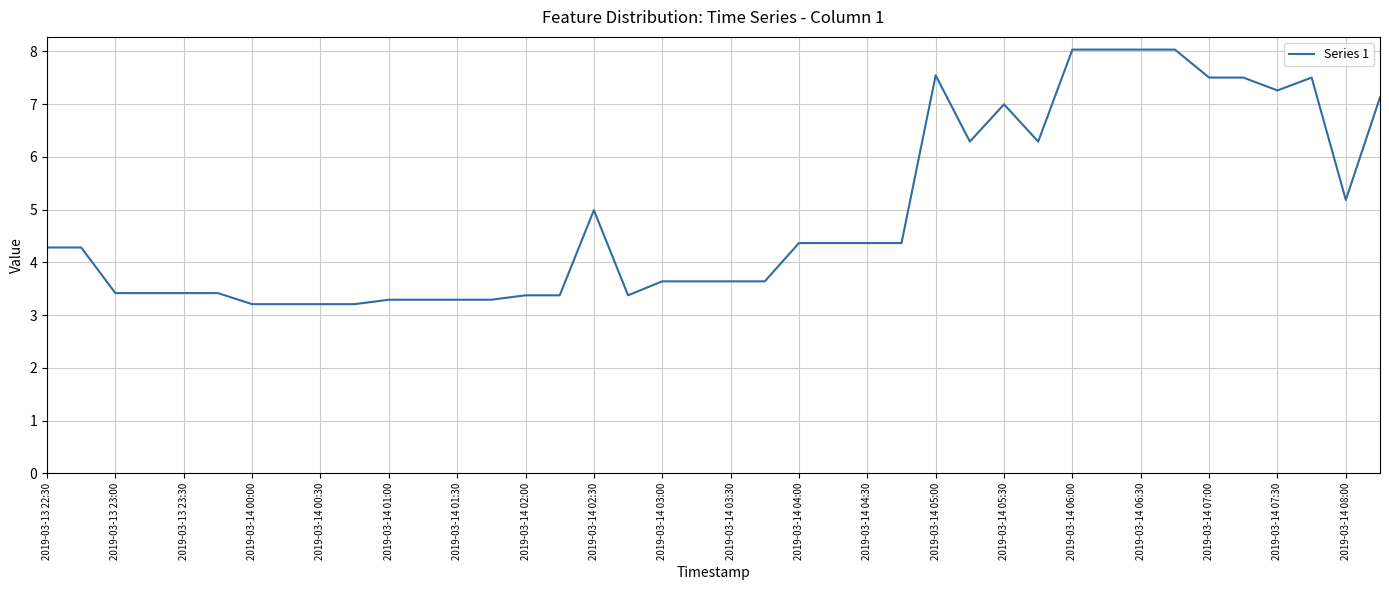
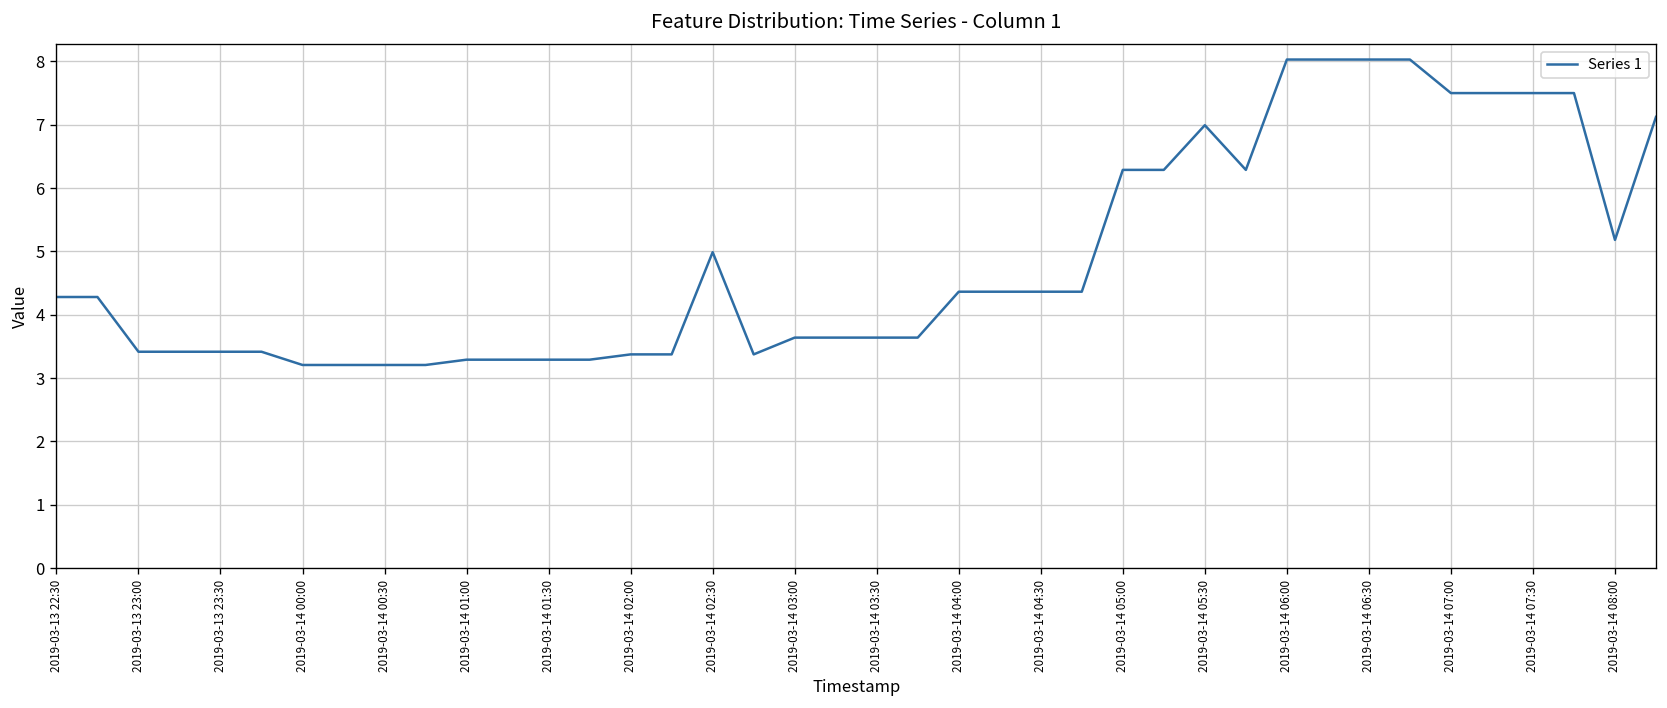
2019-03-14 05:00: 7.5 -> 6.3
2019-03-14 07:30: 7.3 -> 7.5
